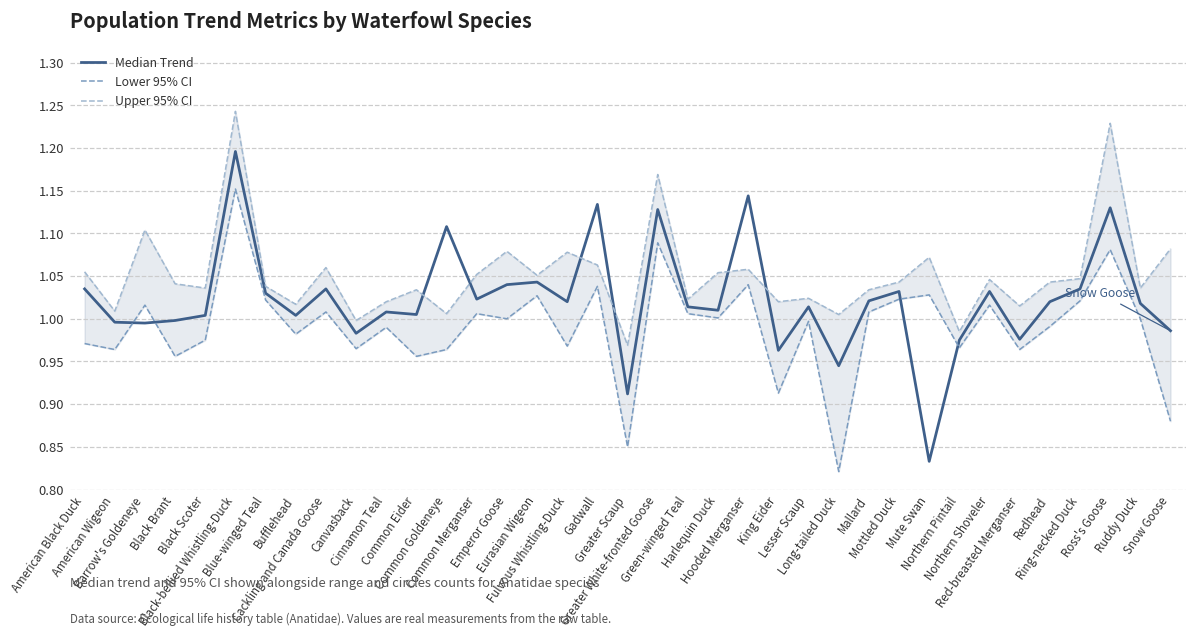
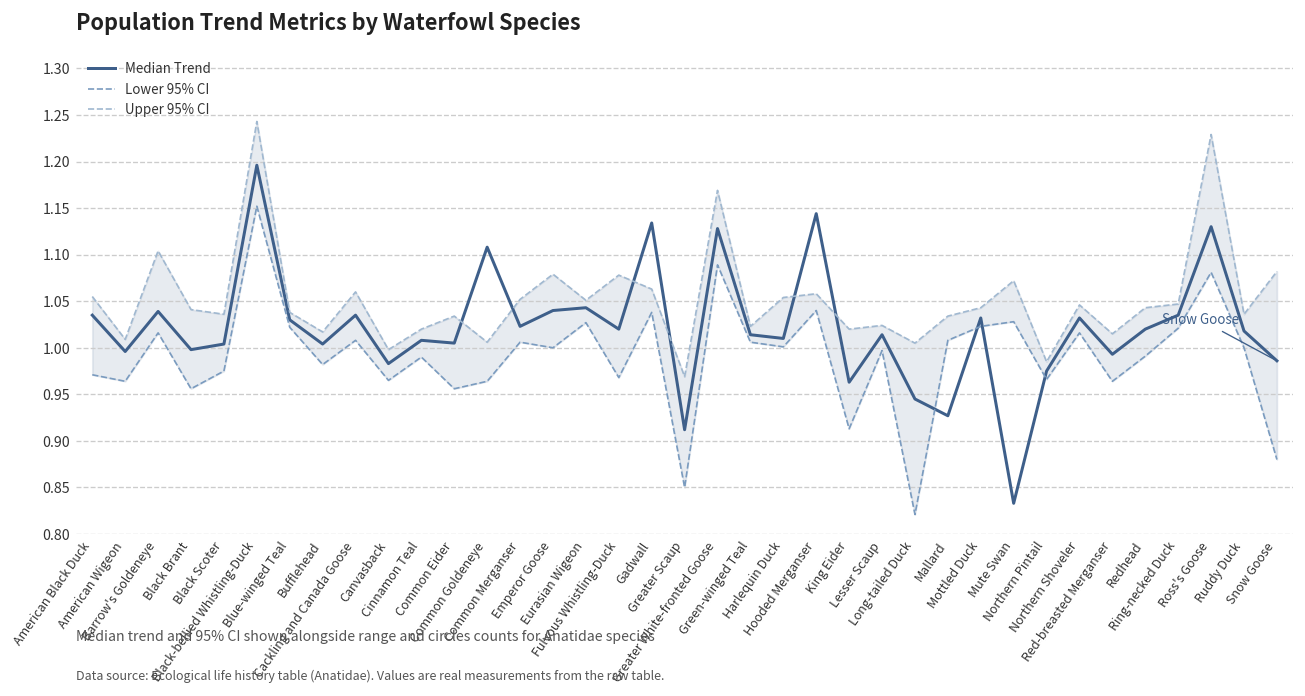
Median Trend, Barrow's Goldeneye: 1.00 -> 1.04
Median Trend, Mallard: 1.02 -> 0.93
Median Trend, Red-breasted Merganser: 0.98 -> 0.99
